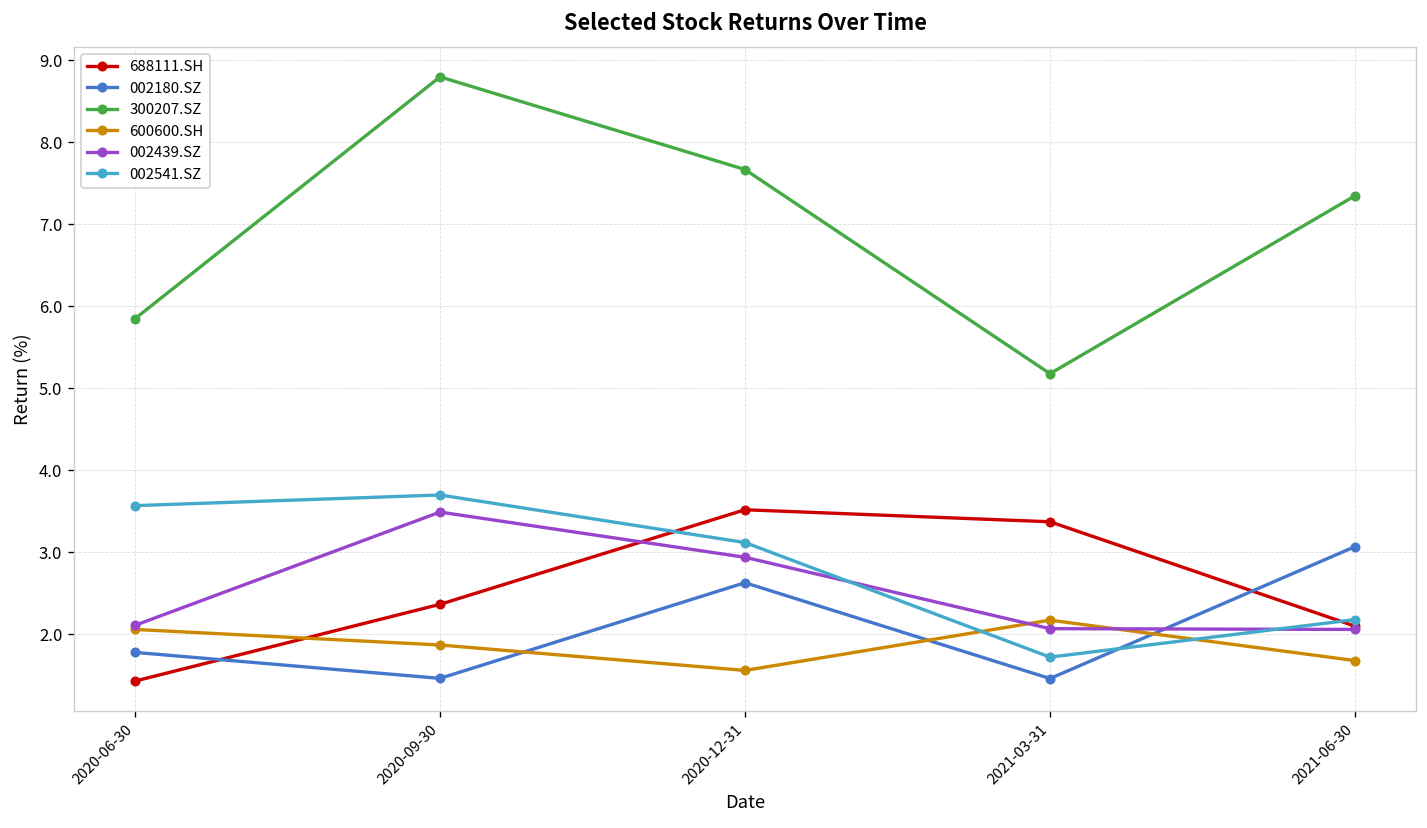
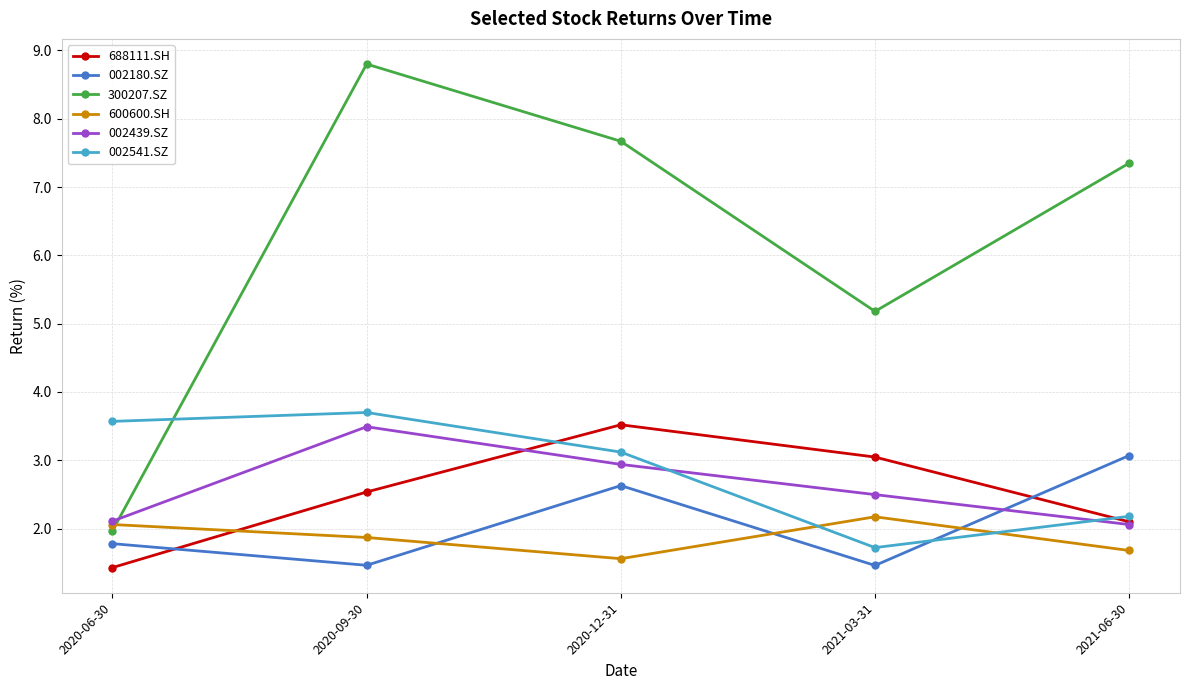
300207.SZ, 2020-06-30: 5.9 -> 2.0
688111.SH, 2020-09-30: 2.4 -> 2.5
688111.SH, 2021-03-31: 3.4 -> 3.0
002439.SZ, 2021-03-31: 2.1 -> 2.5
